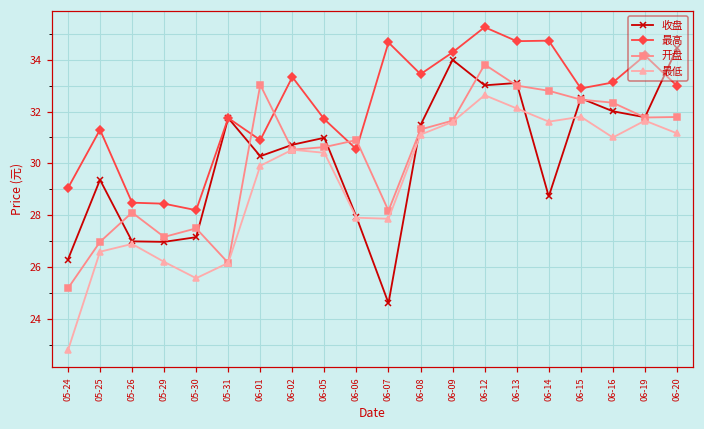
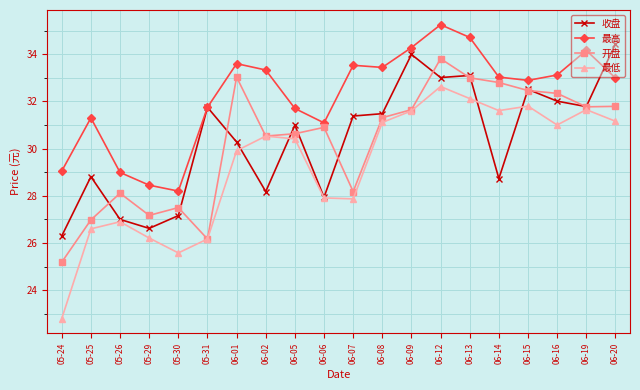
收盘, 05-25: 29.4 -> 28.8
最高, 05-26: 28.5 -> 29.0
收盘, 05-29: 27.0 -> 26.6
最高, 06-01: 30.9 -> 33.6
收盘, 06-02: 30.7 -> 28.2
最高, 06-06: 30.6 -> 31.1
收盘, 06-07: 24.6 -> 31.4
最高, 06-07: 34.7 -> 33.5
最高, 06-14: 34.7 -> 33.0
